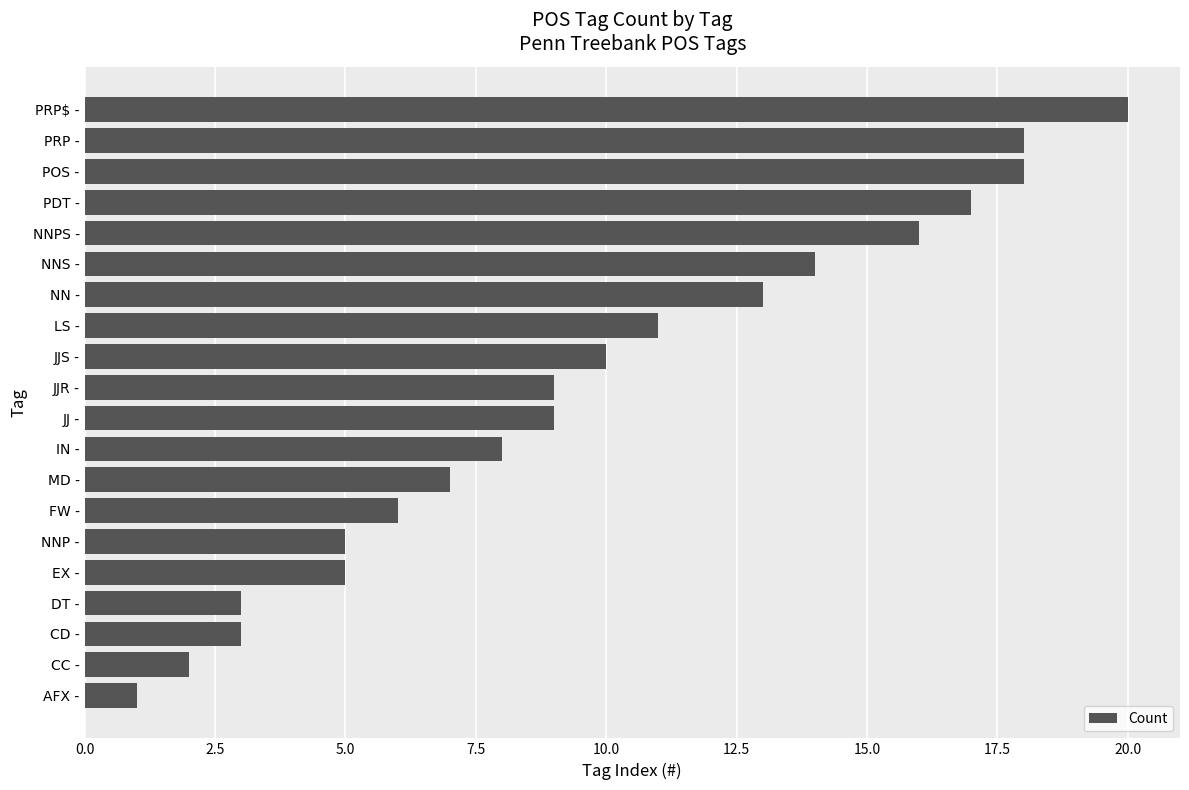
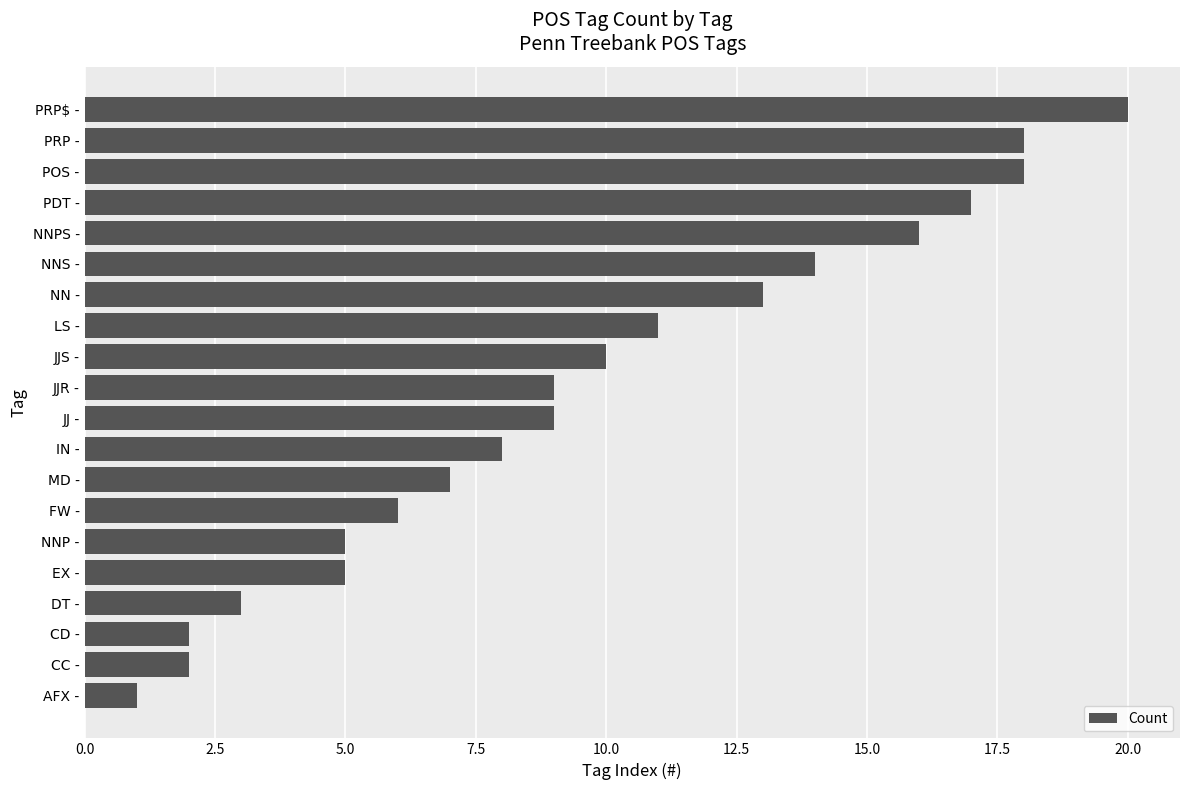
CD -: 3 -> 2
